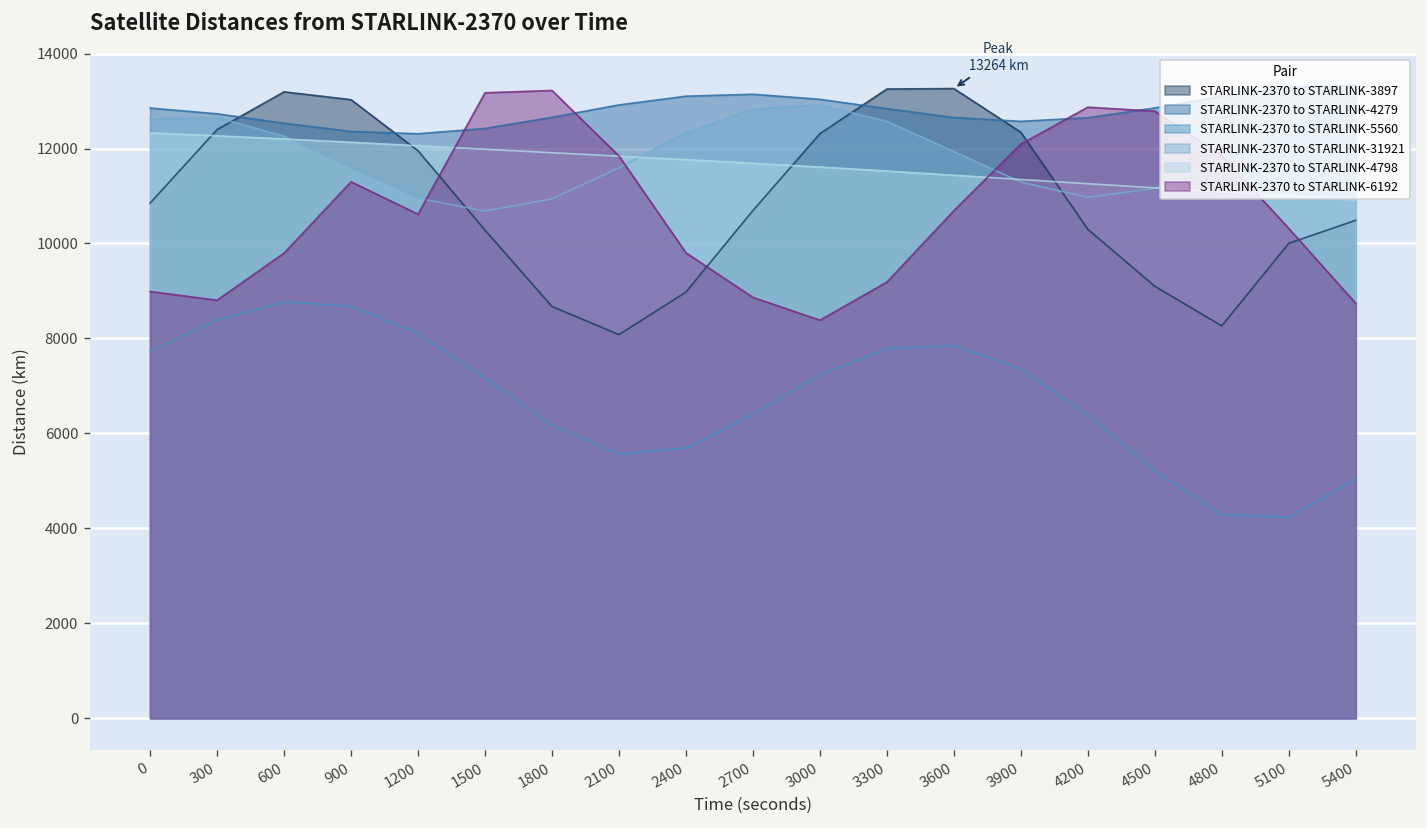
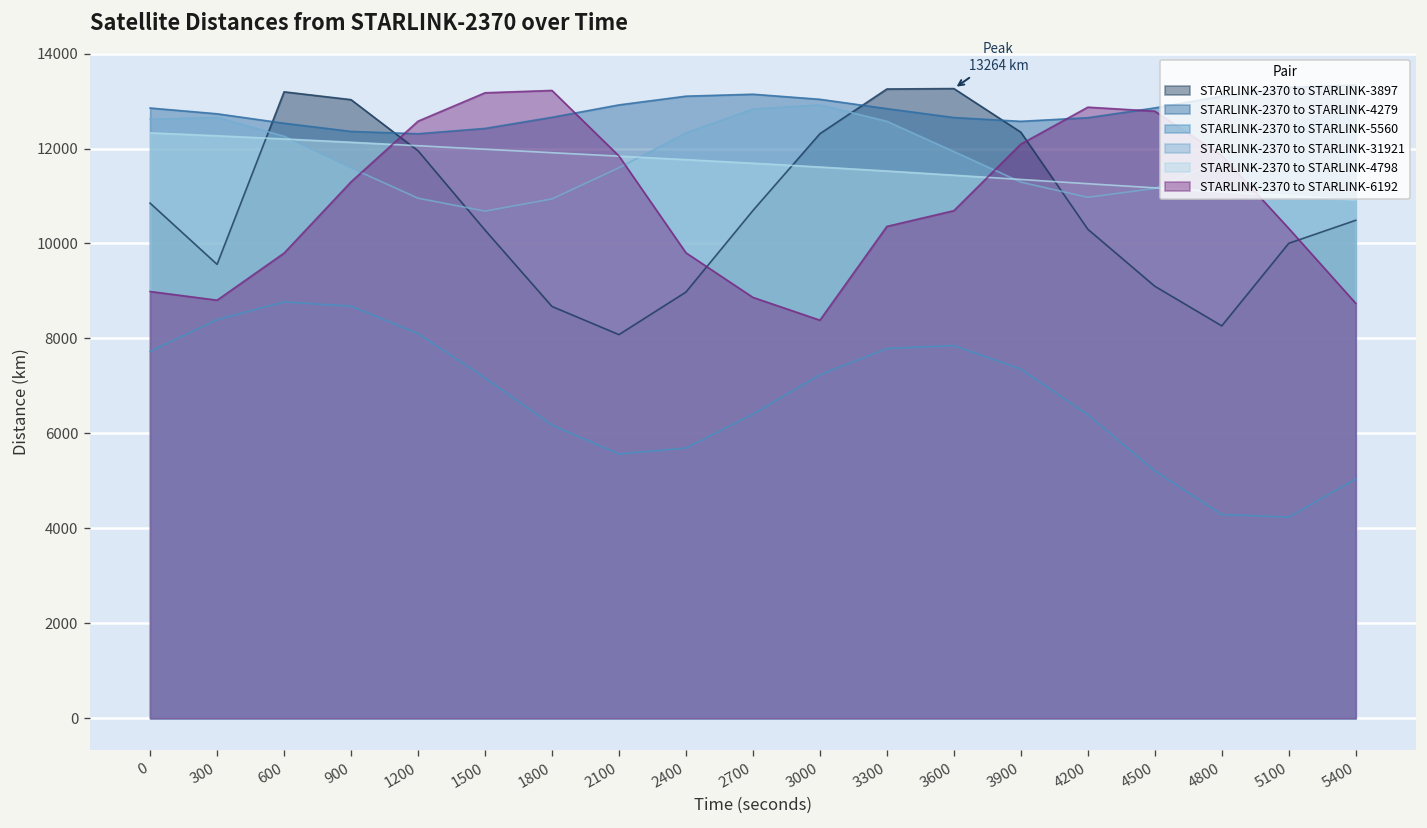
STARLINK-2370 to STARLINK-3897, 300: 12400 -> 9600
STARLINK-2370 to STARLINK-6192, 1200: 10600 -> 12600
STARLINK-2370 to STARLINK-6192, 3300: 9200 -> 10400
